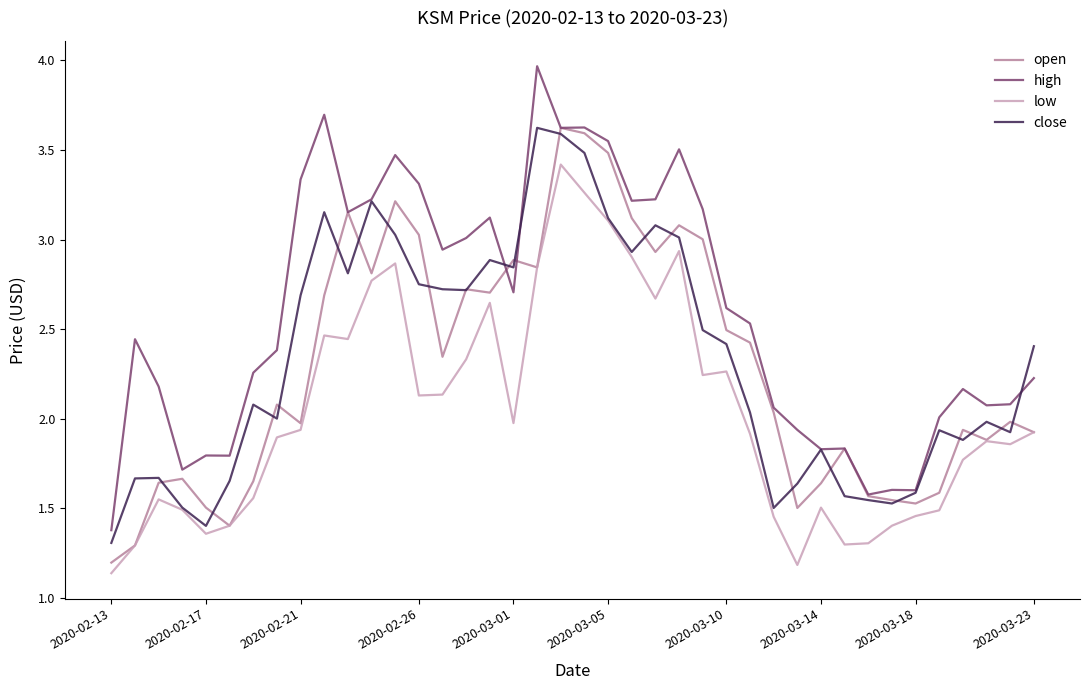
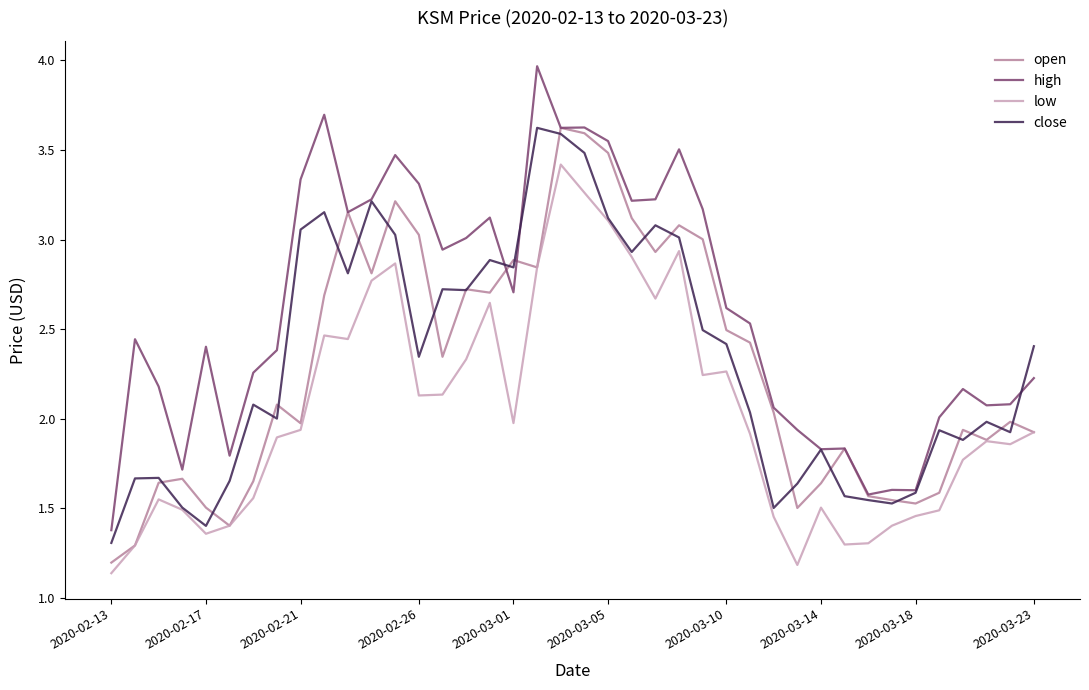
high, 2020-02-17: 1.80 -> 2.40
close, 2020-02-21: 2.69 -> 3.06
close, 2020-02-26: 2.75 -> 2.35
